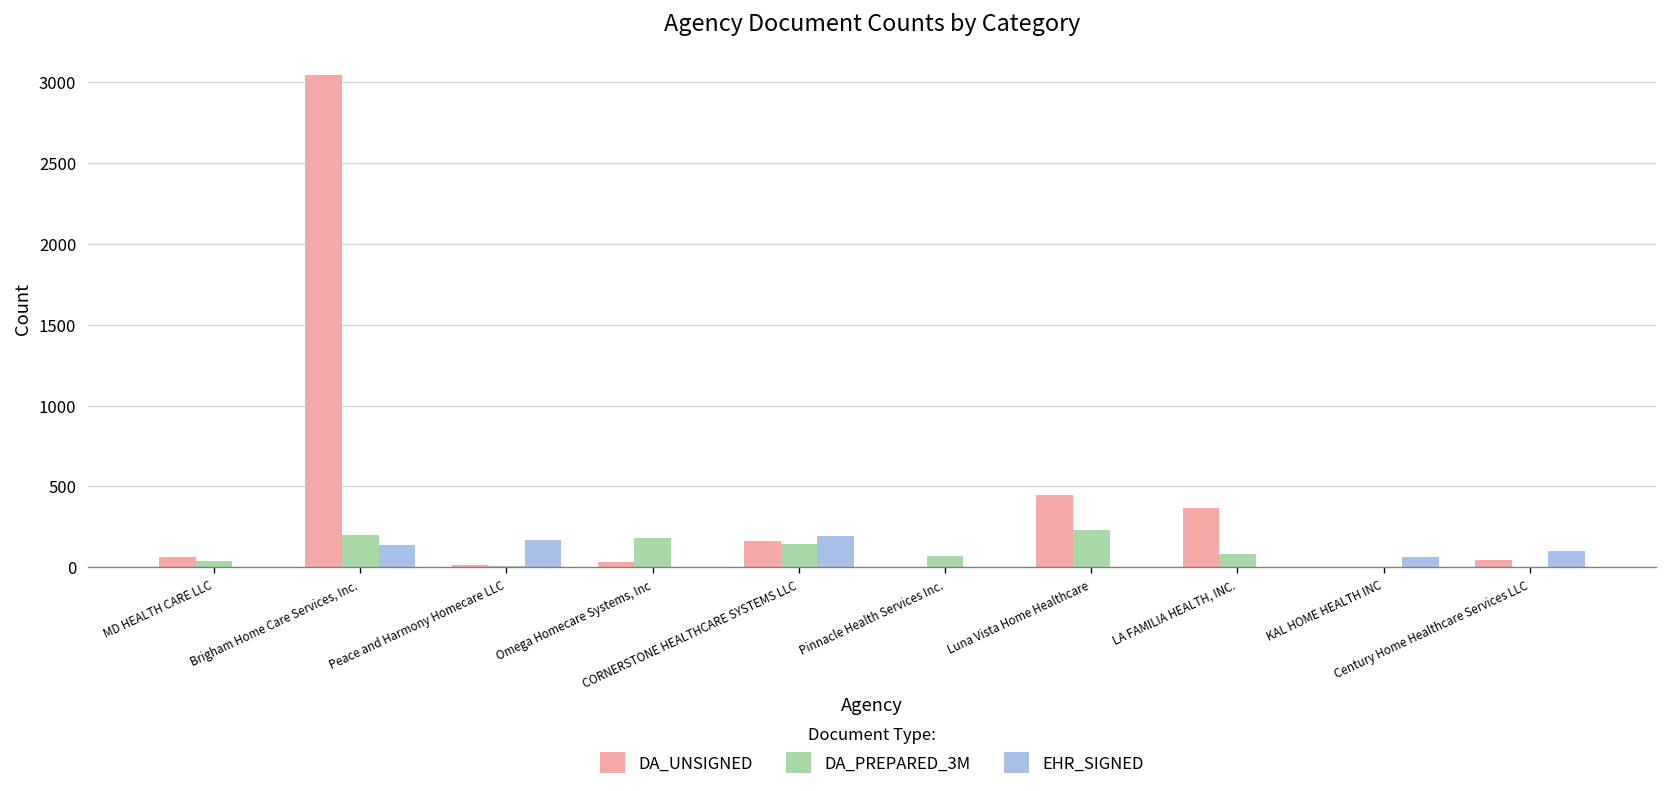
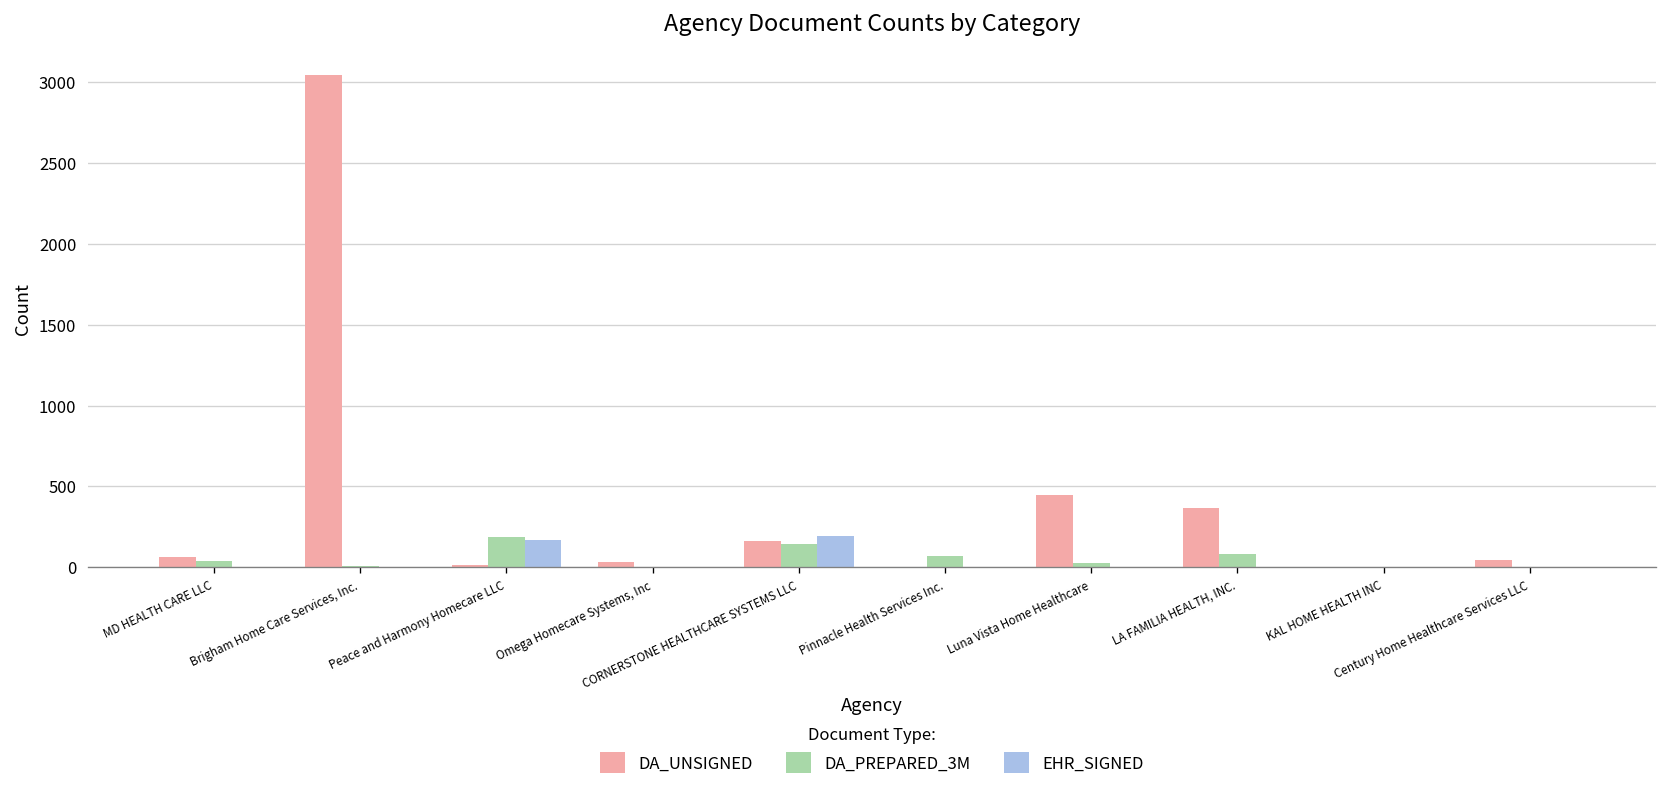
DA_PREPARED_3M, Brigham Home Care Services, Inc.: 200 -> 10
EHR_SIGNED, Brigham Home Care Services, Inc.: 140 -> 0
DA_PREPARED_3M, Peace and Harmony Homecare LLC: 10 -> 190
DA_PREPARED_3M, Omega Homecare Systems, Inc: 180 -> 0
DA_PREPARED_3M, Luna Vista Home Healthcare: 230 -> 20
EHR_SIGNED, KAL HOME HEALTH INC: 60 -> 0
EHR_SIGNED, Century Home Healthcare Services LLC: 100 -> 0
